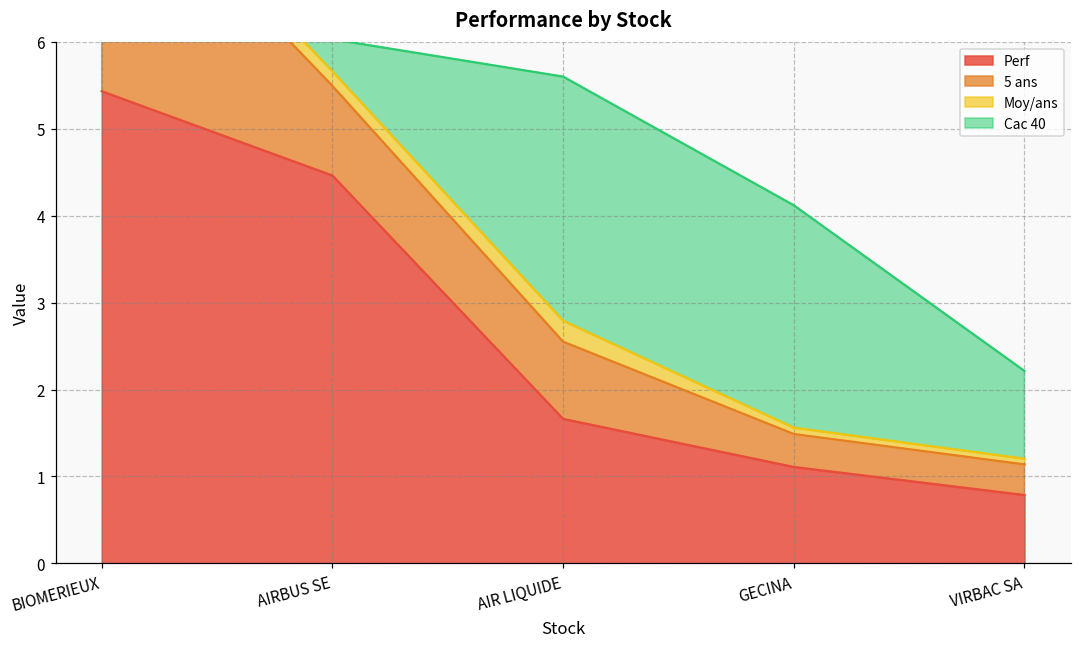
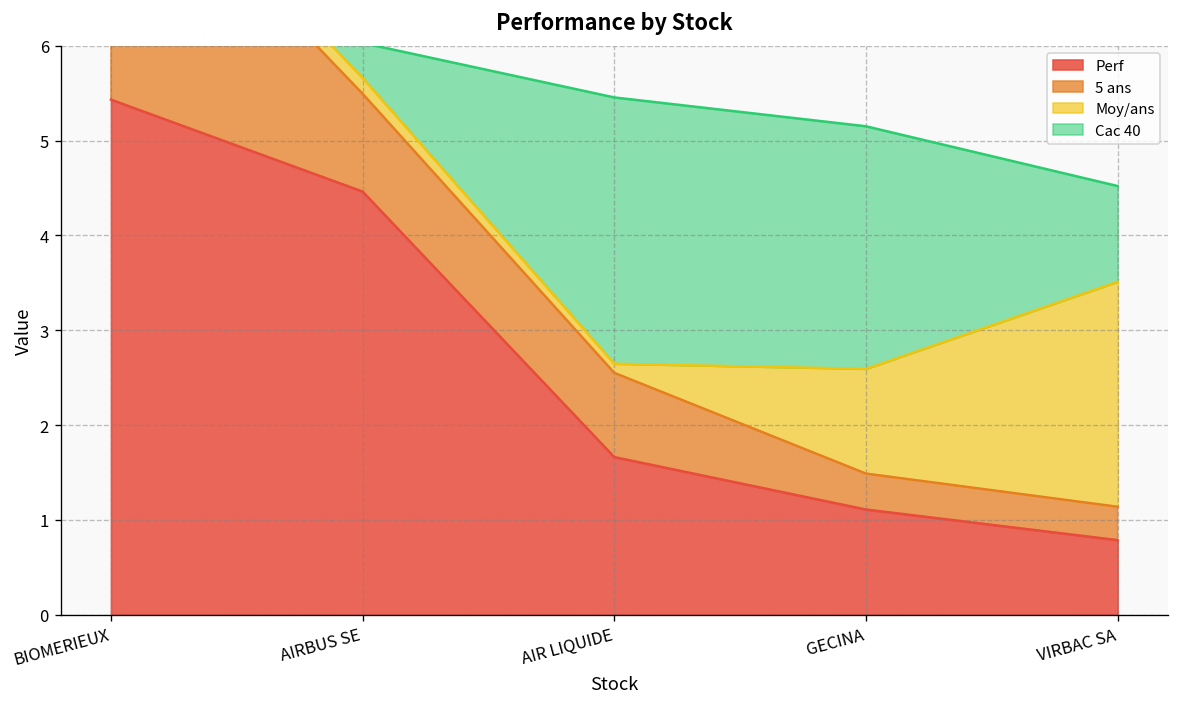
Moy/ans, AIR LIQUIDE: 0.2 -> 0.1
Moy/ans, GECINA: 0.1 -> 1.1
Moy/ans, VIRBAC SA: 0.1 -> 2.4
